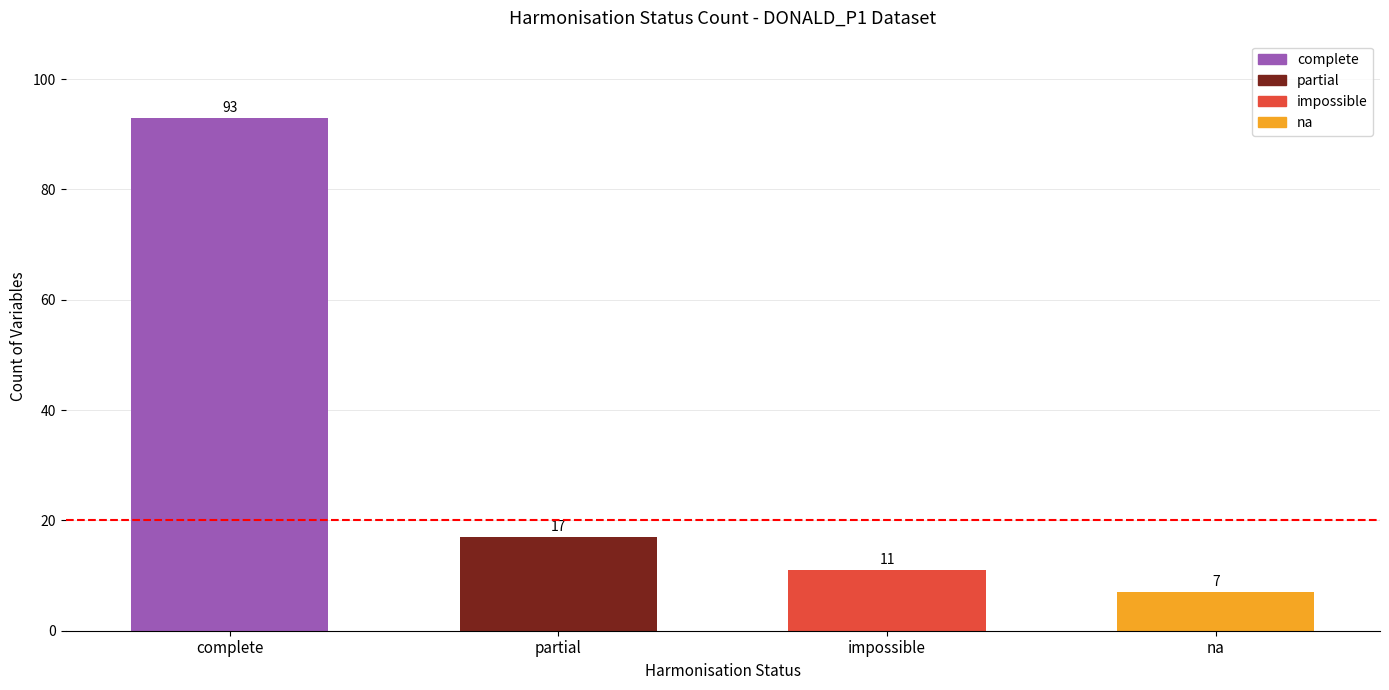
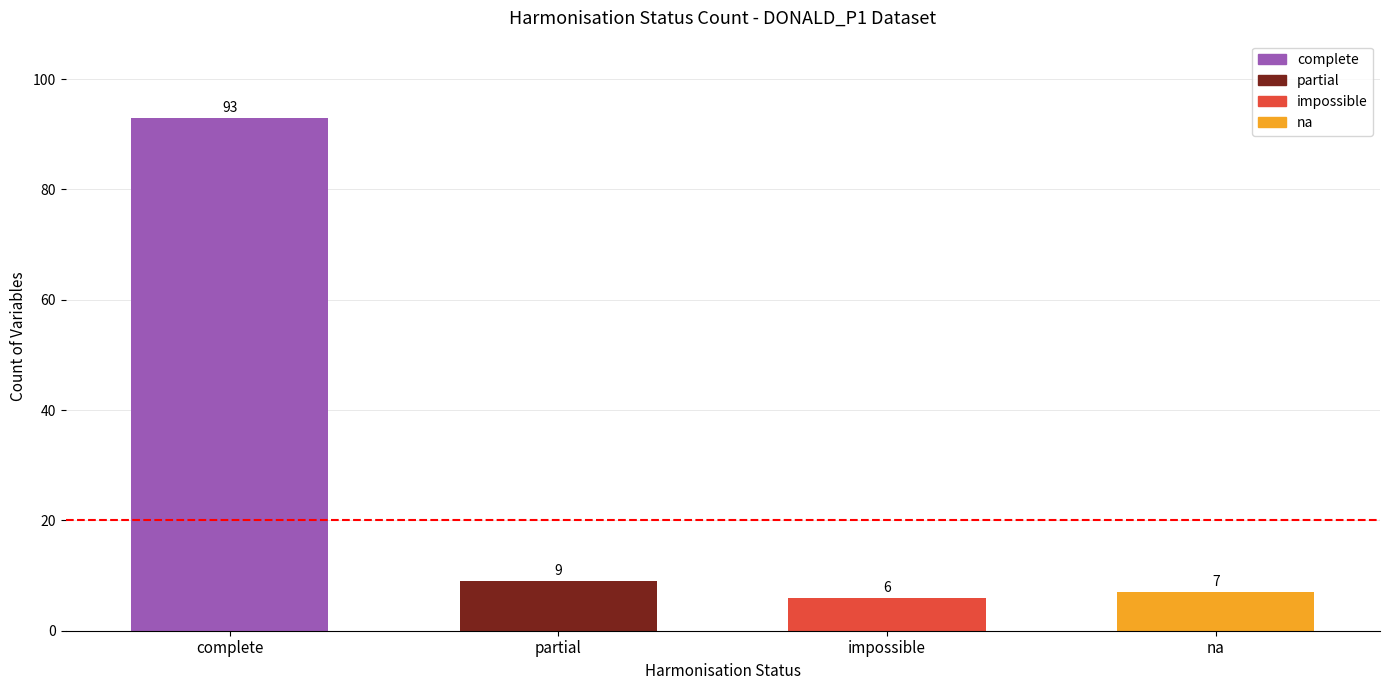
partial, partial: 17 -> 9
impossible, impossible: 11 -> 6
